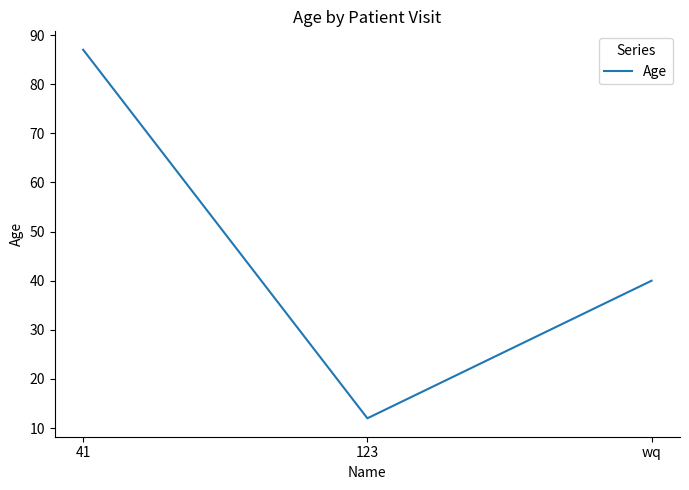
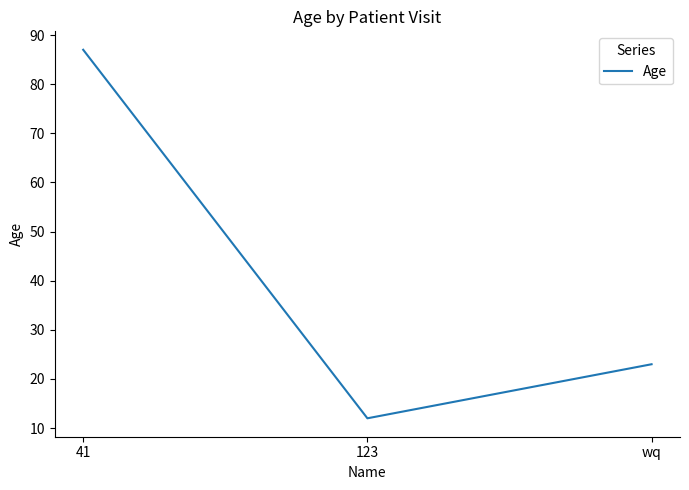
wq: 40 -> 23
